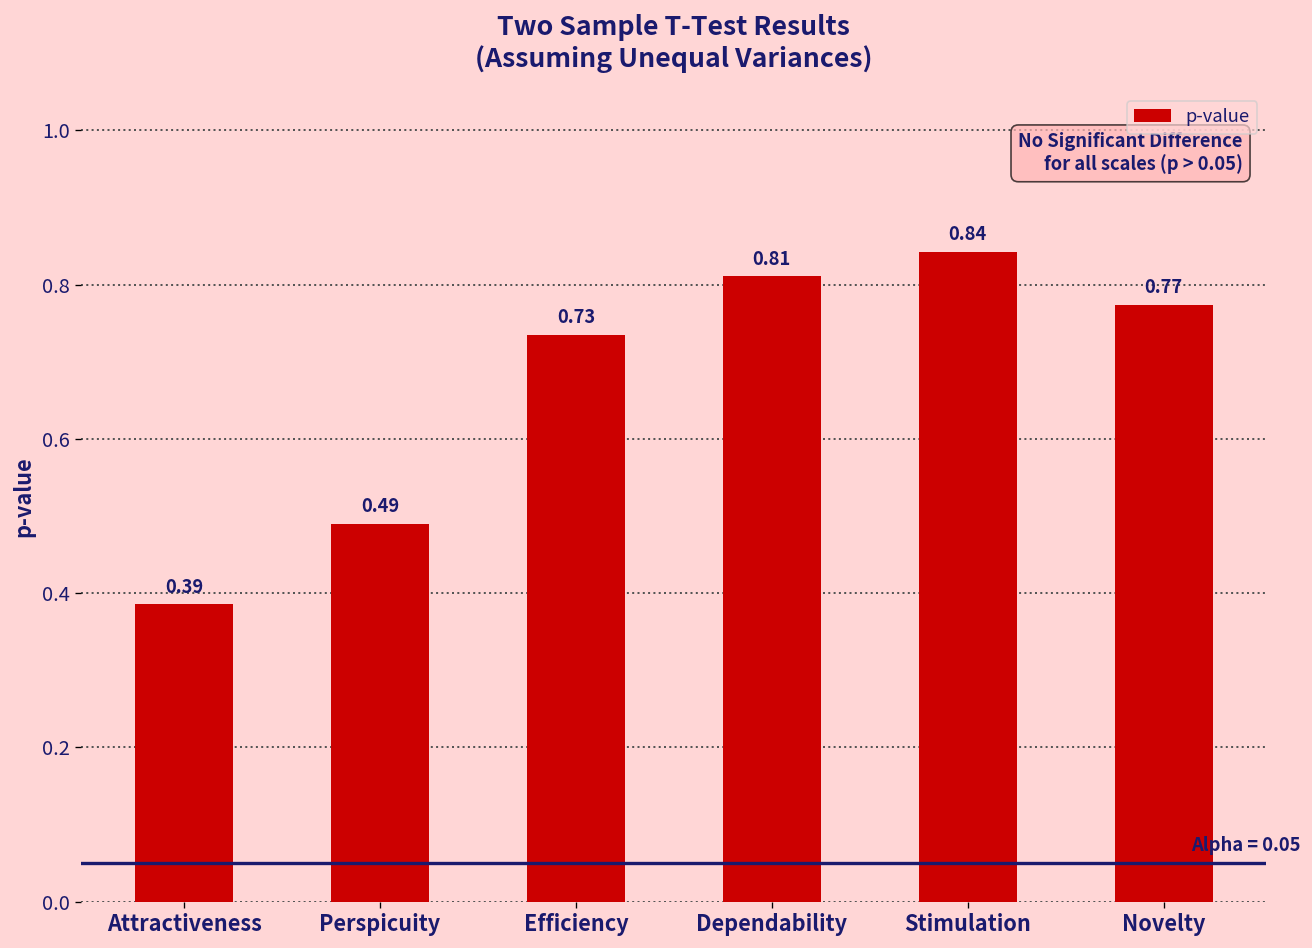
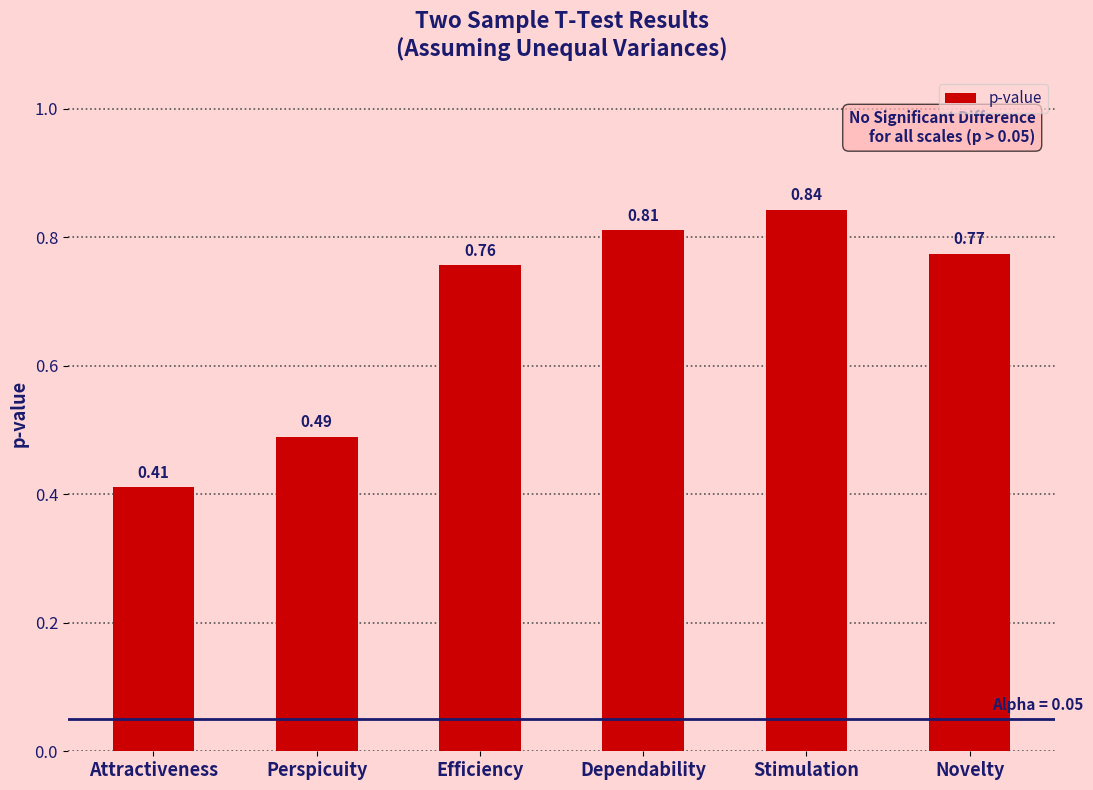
Attractiveness: 0.39 -> 0.41
Efficiency: 0.73 -> 0.76
